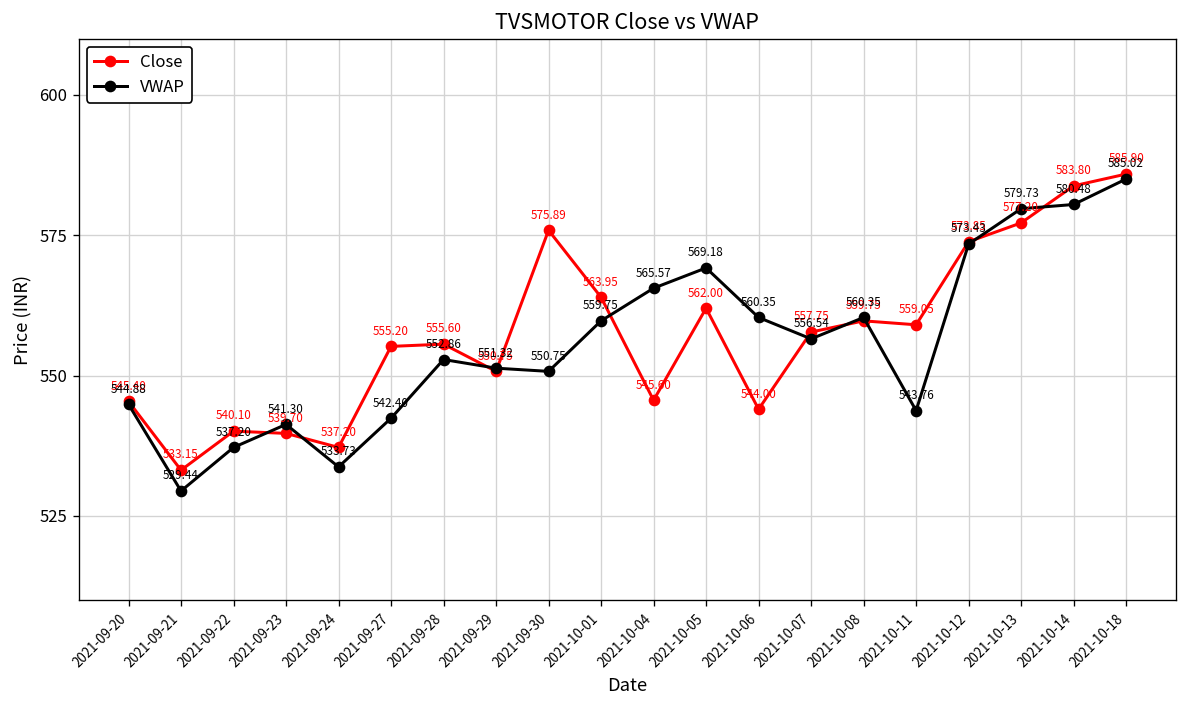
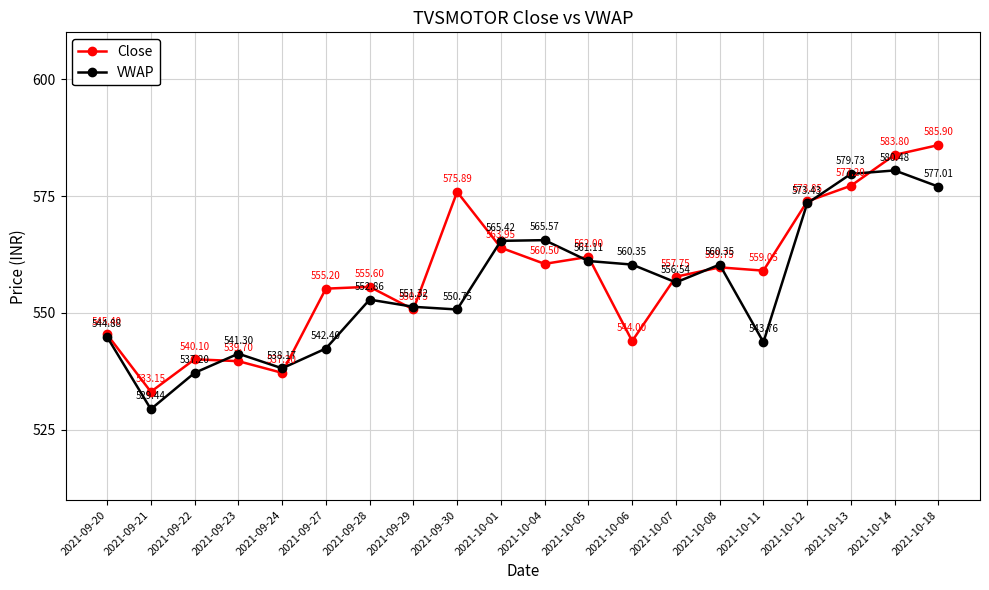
VWAP, 2021-09-24: 533.73 -> 538.17
VWAP, 2021-10-01: 559.75 -> 565.42
Close, 2021-10-04: 545.60 -> 560.50
VWAP, 2021-10-05: 569.18 -> 561.11
VWAP, 2021-10-18: 585.02 -> 577.01
